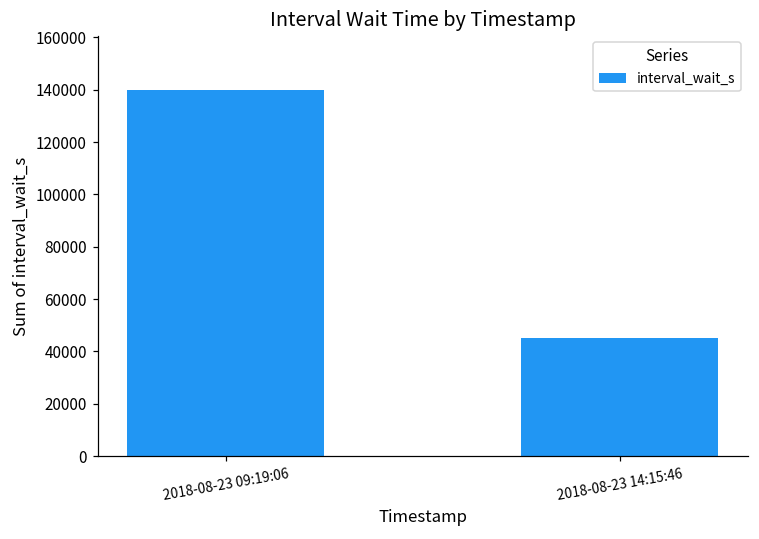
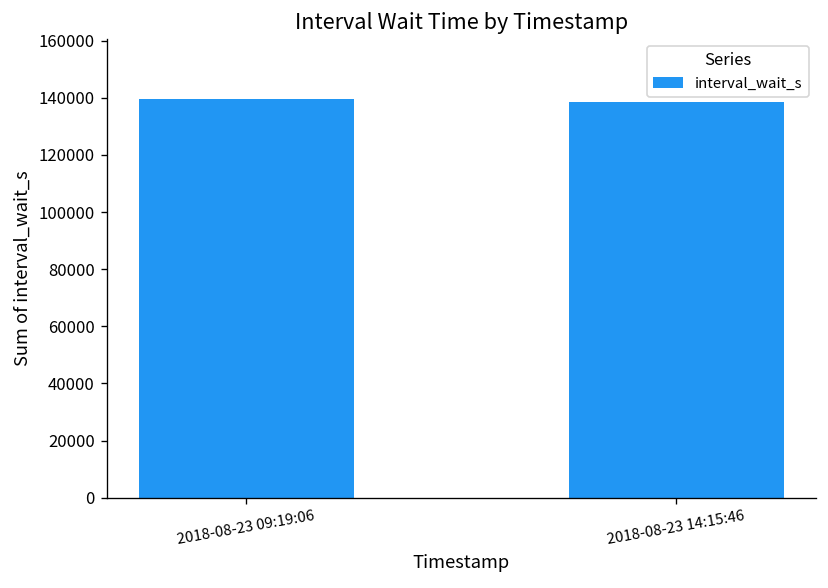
2018-08-23 14:15:46: 45000 -> 139000
